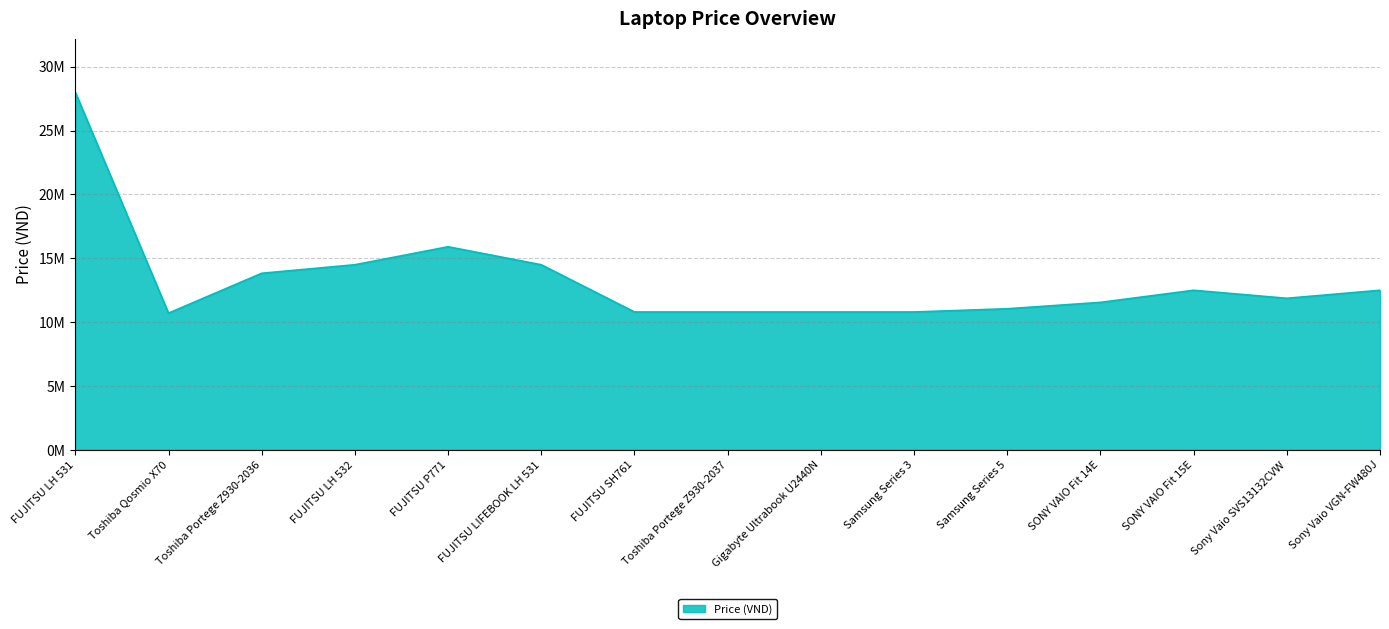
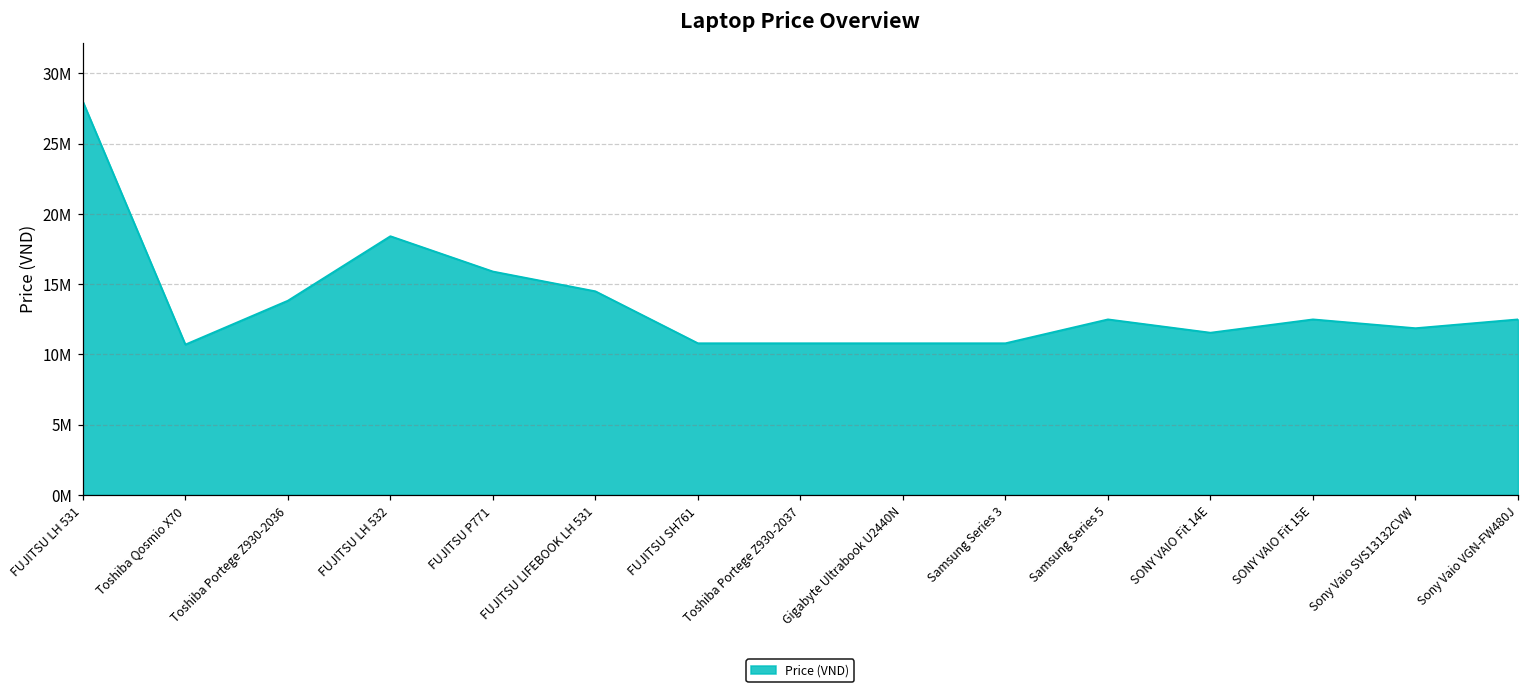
FUJITSU LH 532: 14500000 -> 18400000
Samsung Series 5: 11000000 -> 12500000
